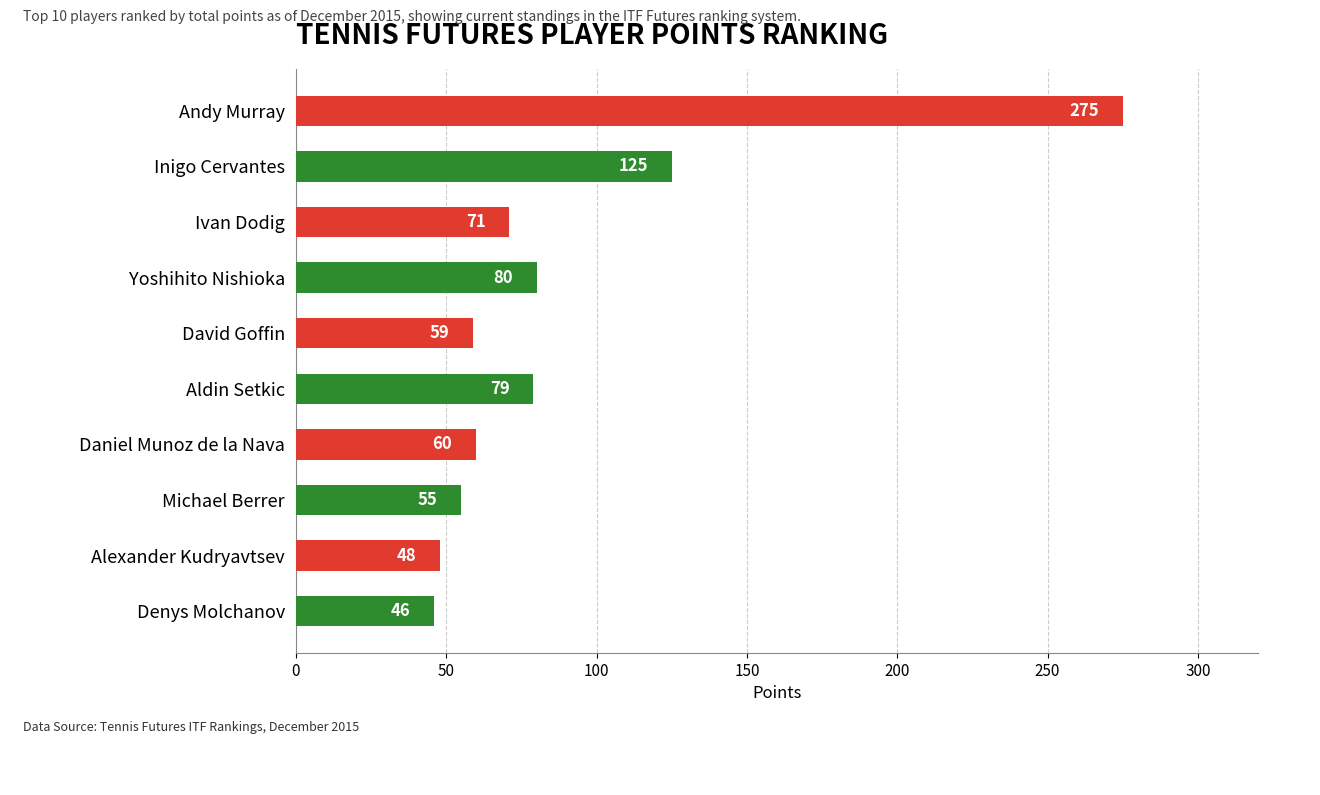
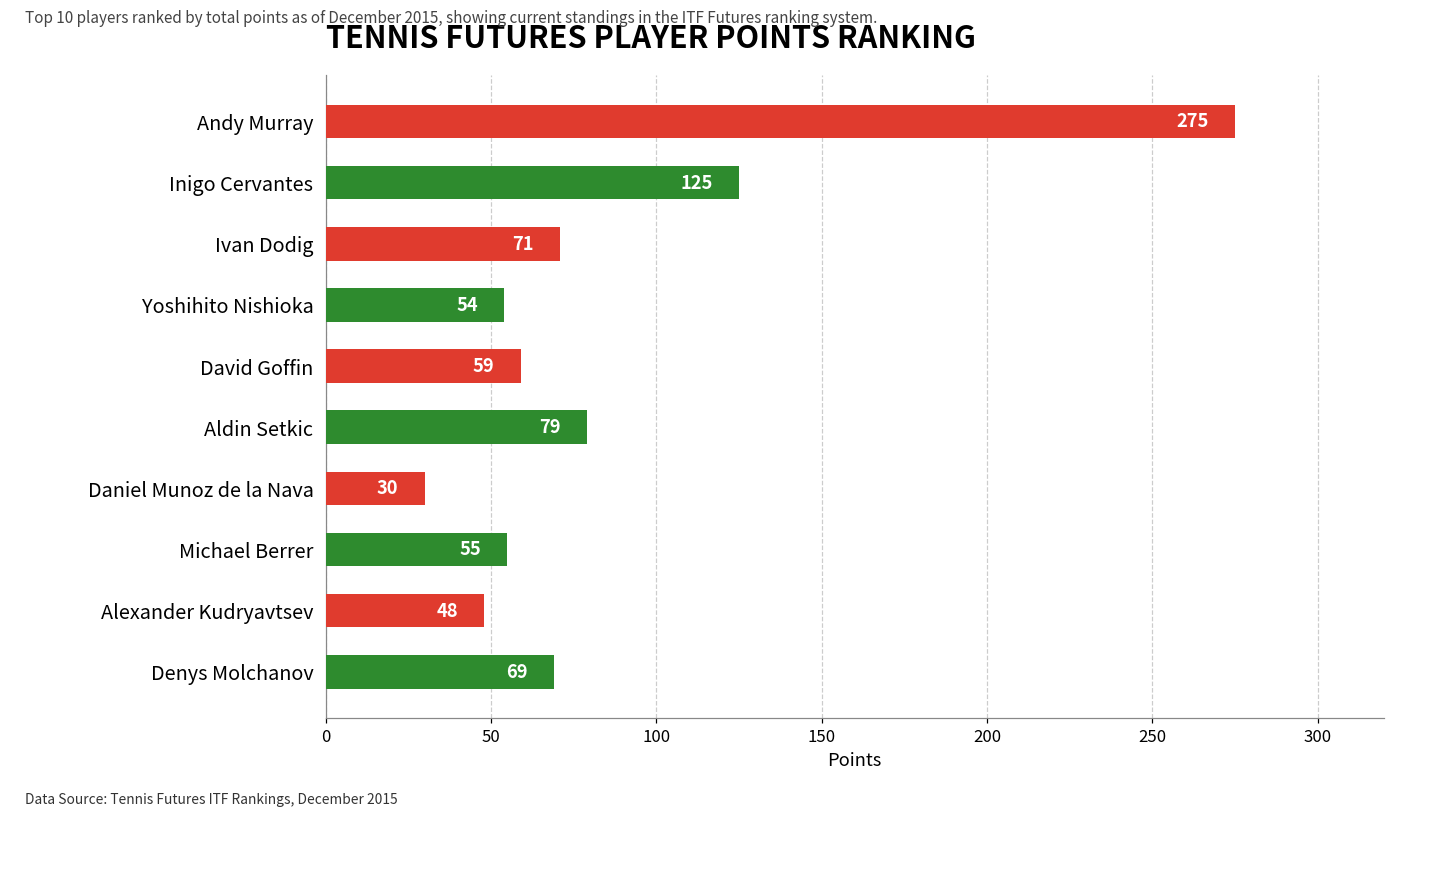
Yoshihito Nishioka: 80 -> 54
Daniel Munoz de la Nava: 60 -> 30
Denys Molchanov: 46 -> 69
